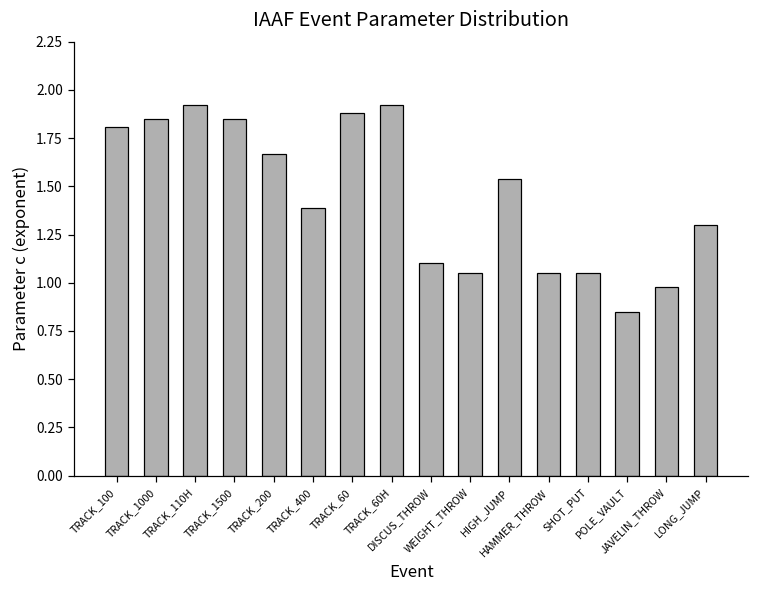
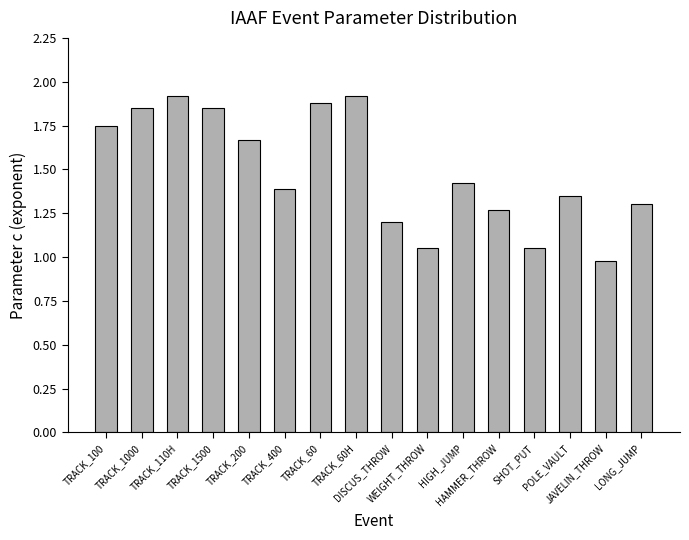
TRACK_100: 1.81 -> 1.75
DISCUS_THROW: 1.1 -> 1.2
HIGH_JUMP: 1.54 -> 1.42
HAMMER_THROW: 1.05 -> 1.27
POLE_VAULT: 0.85 -> 1.35
